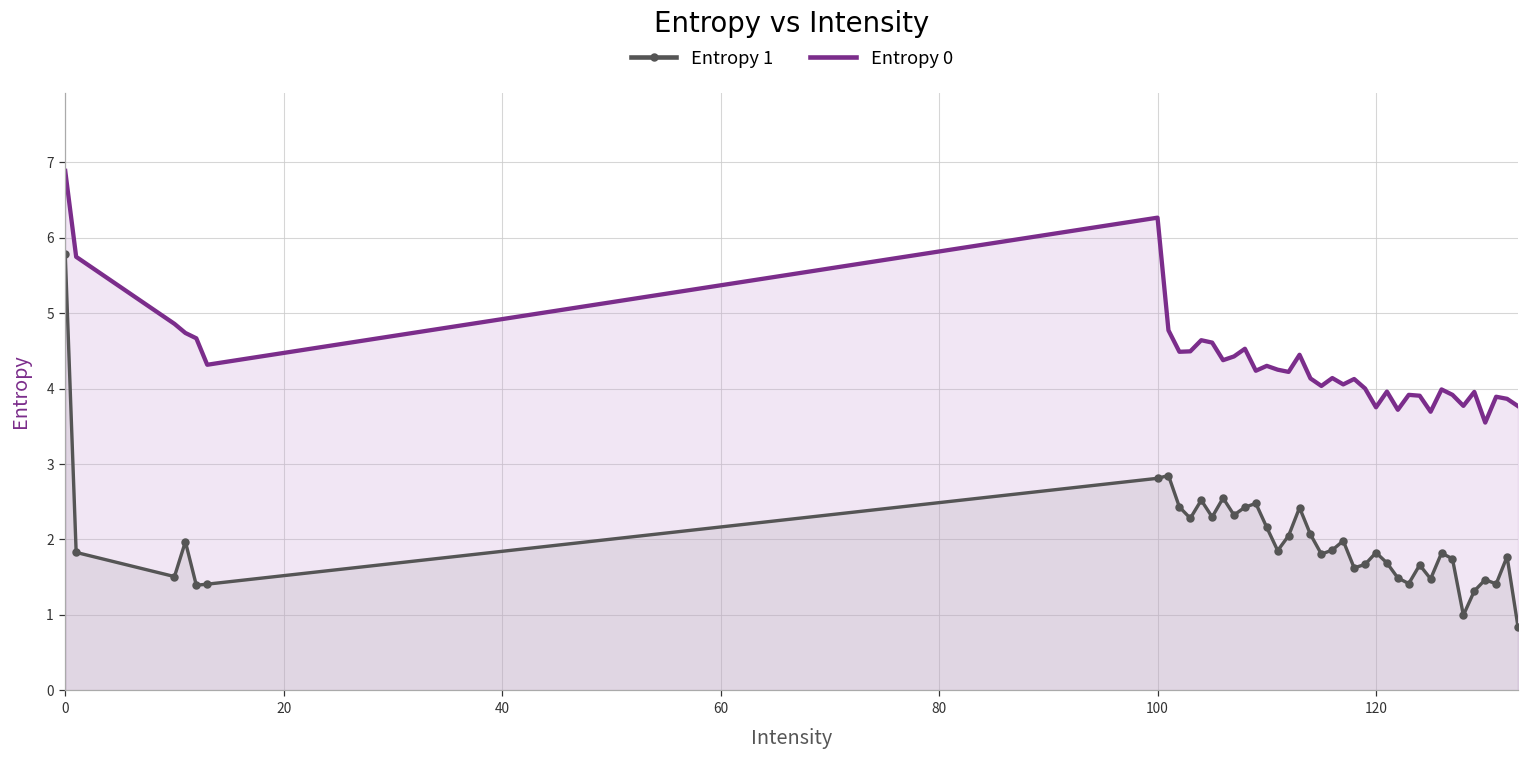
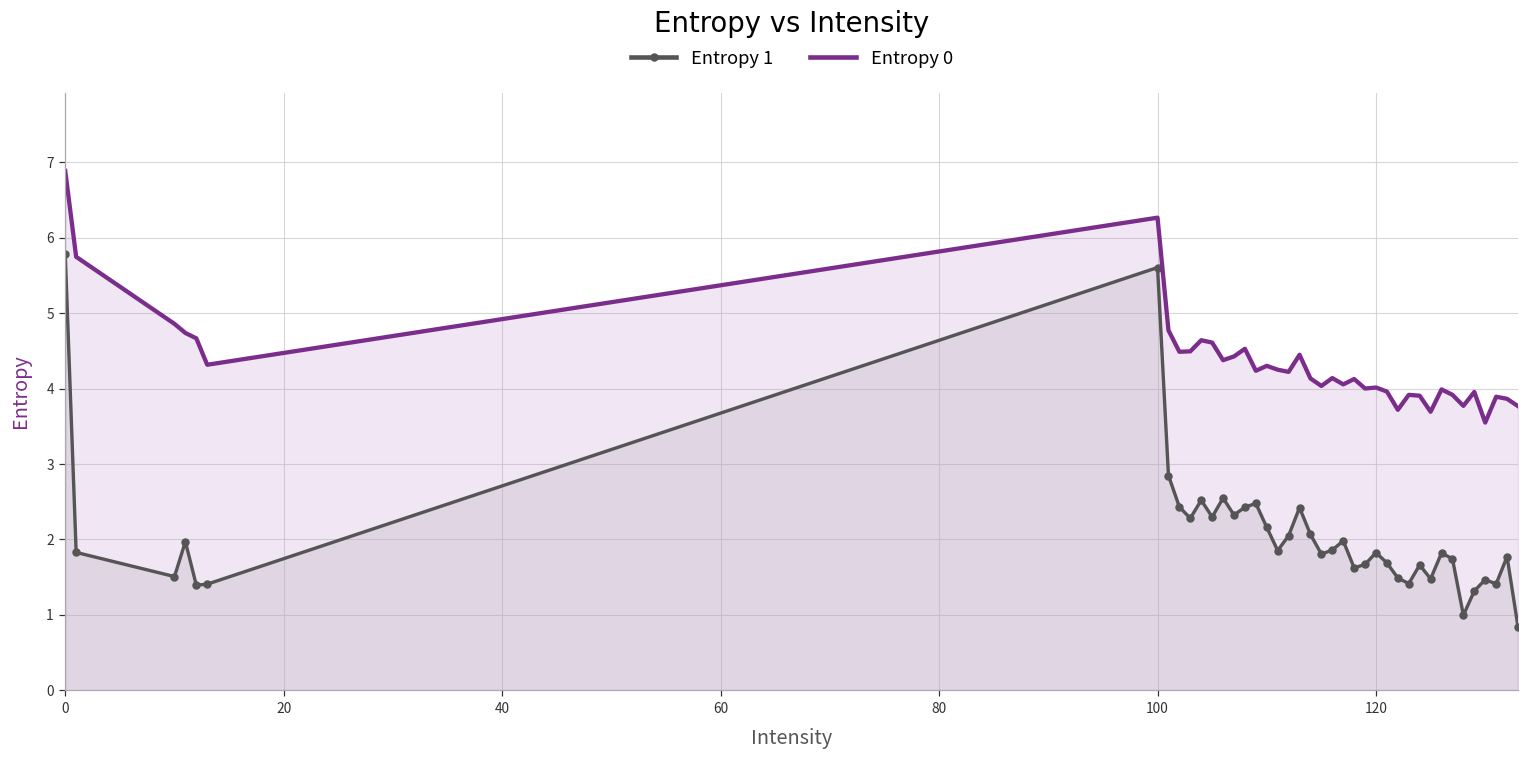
Entropy 1, 100: 2.8 -> 5.6
Entropy 0, 120: 3.8 -> 4.0
